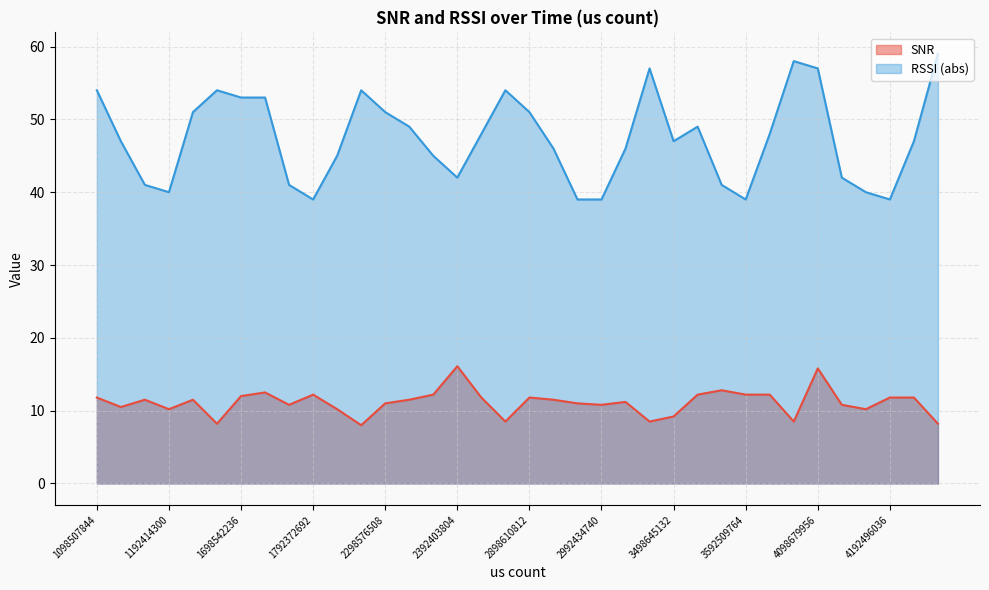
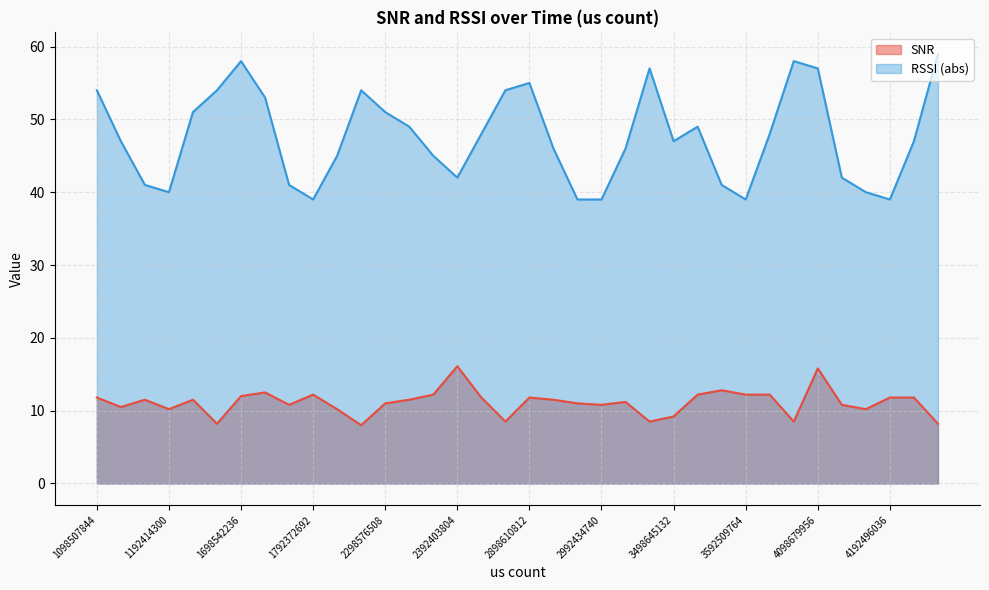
RSSI (abs), 1698542236: 53 -> 58
RSSI (abs), 2898610812: 51 -> 55
